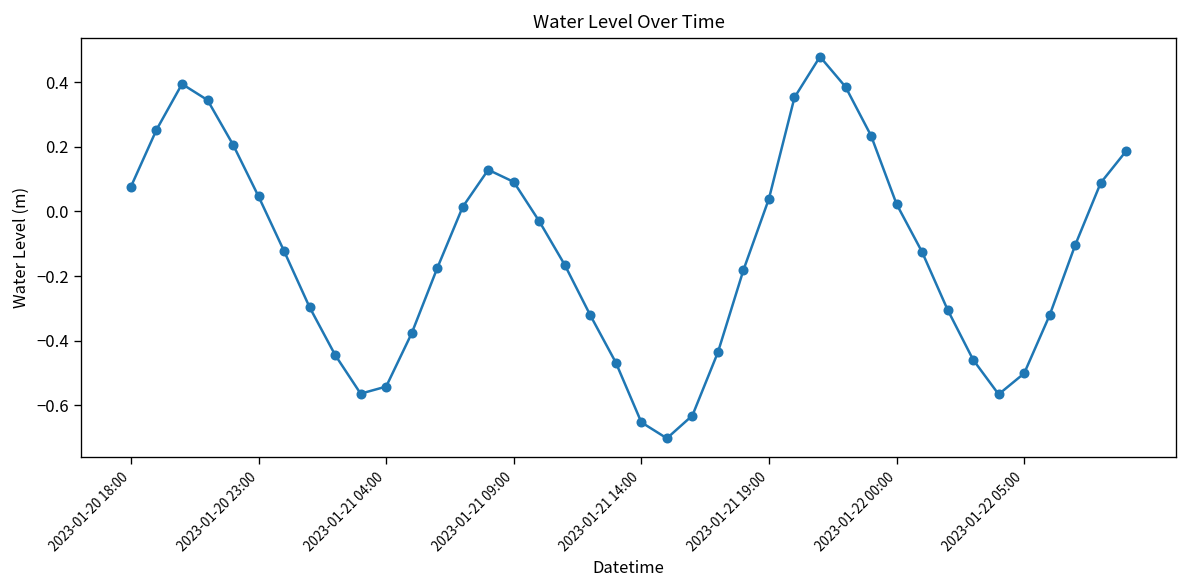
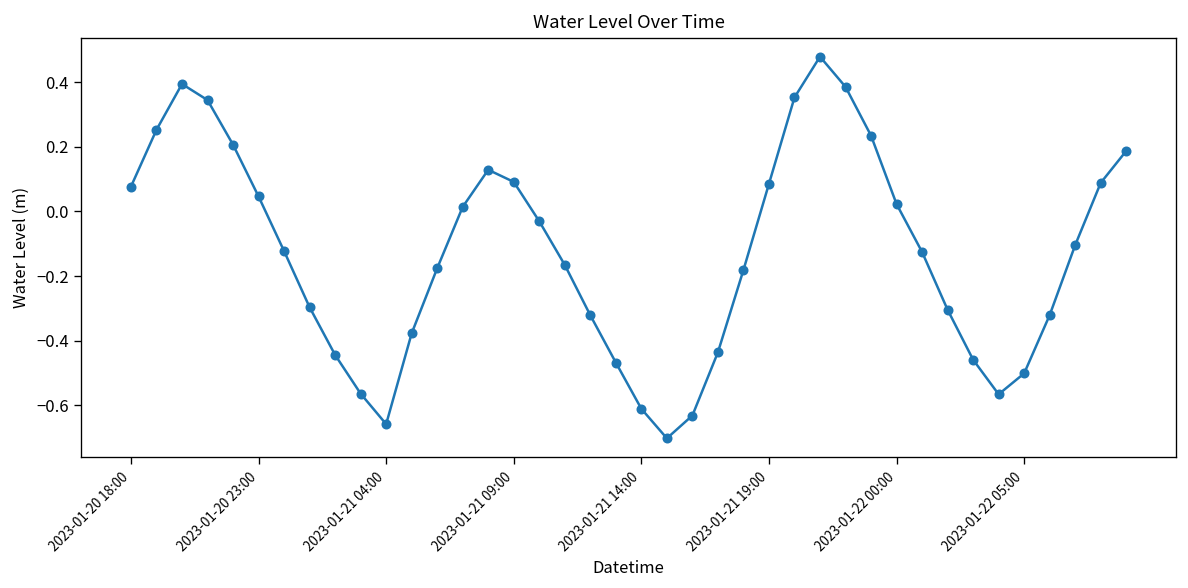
2023-01-21 04:00: -0.54 -> -0.66
2023-01-21 14:00: -0.65 -> -0.61
2023-01-21 19:00: 0.04 -> 0.09
